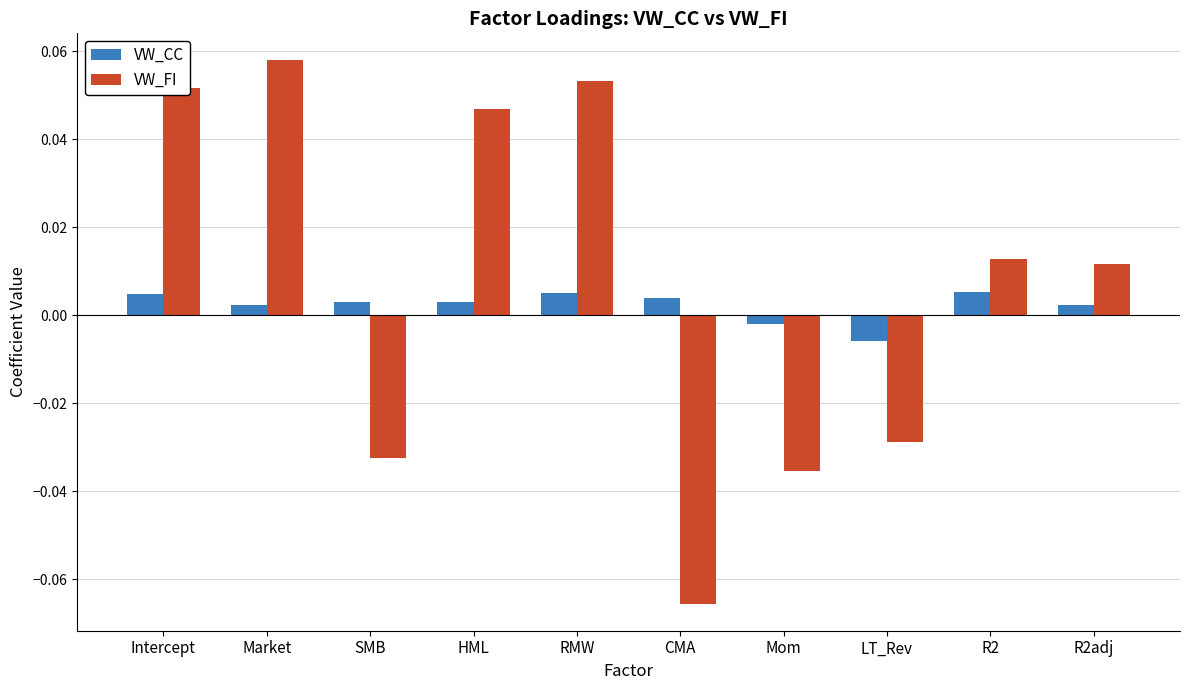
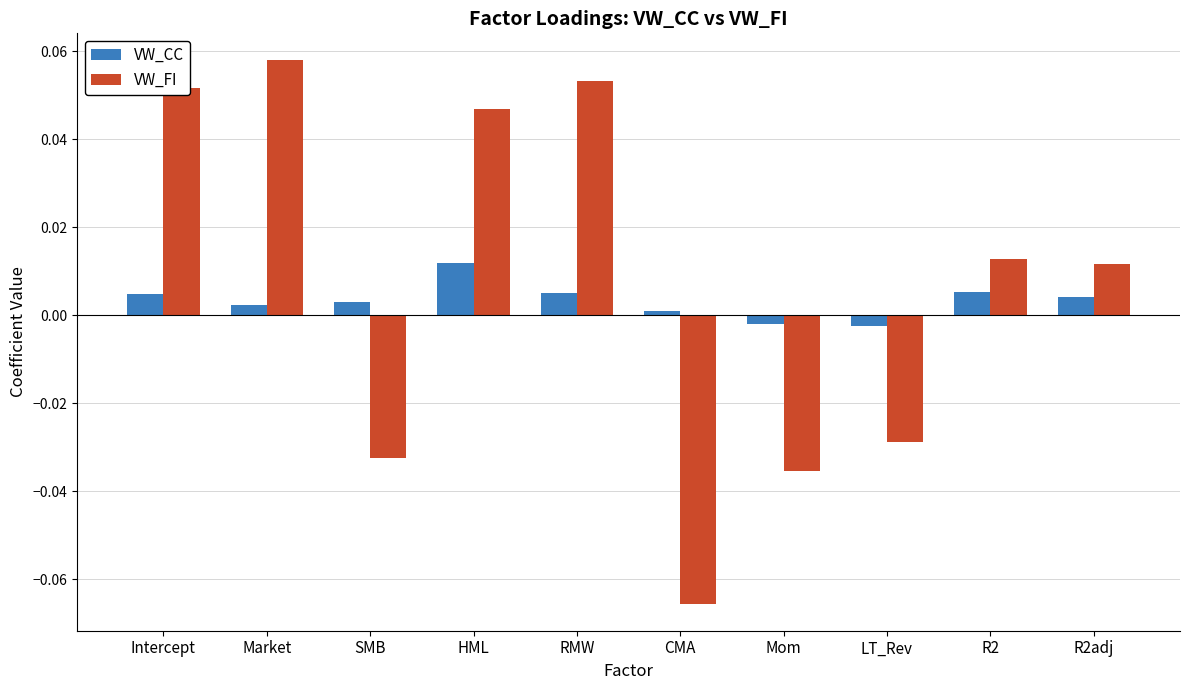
VW_CC, HML: 0.003 -> 0.012
VW_CC, CMA: 0.004 -> 0.001
VW_CC, LT_Rev: -0.006 -> -0.002
VW_CC, R2adj: 0.002 -> 0.004
